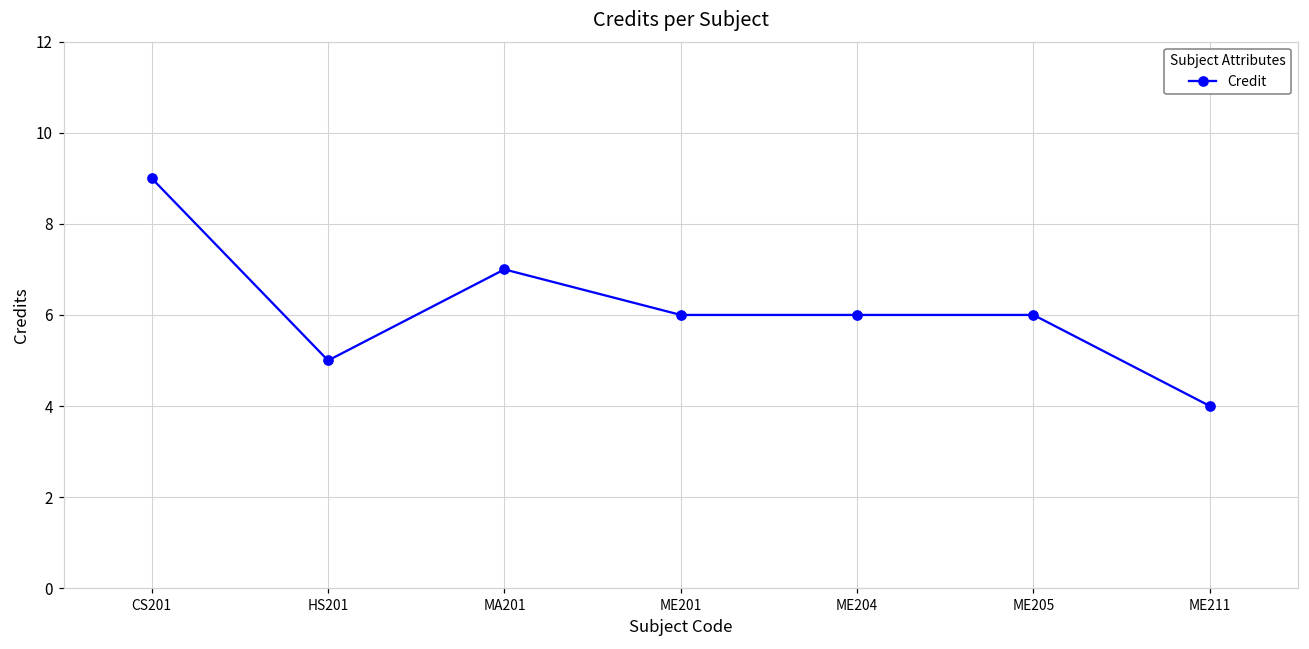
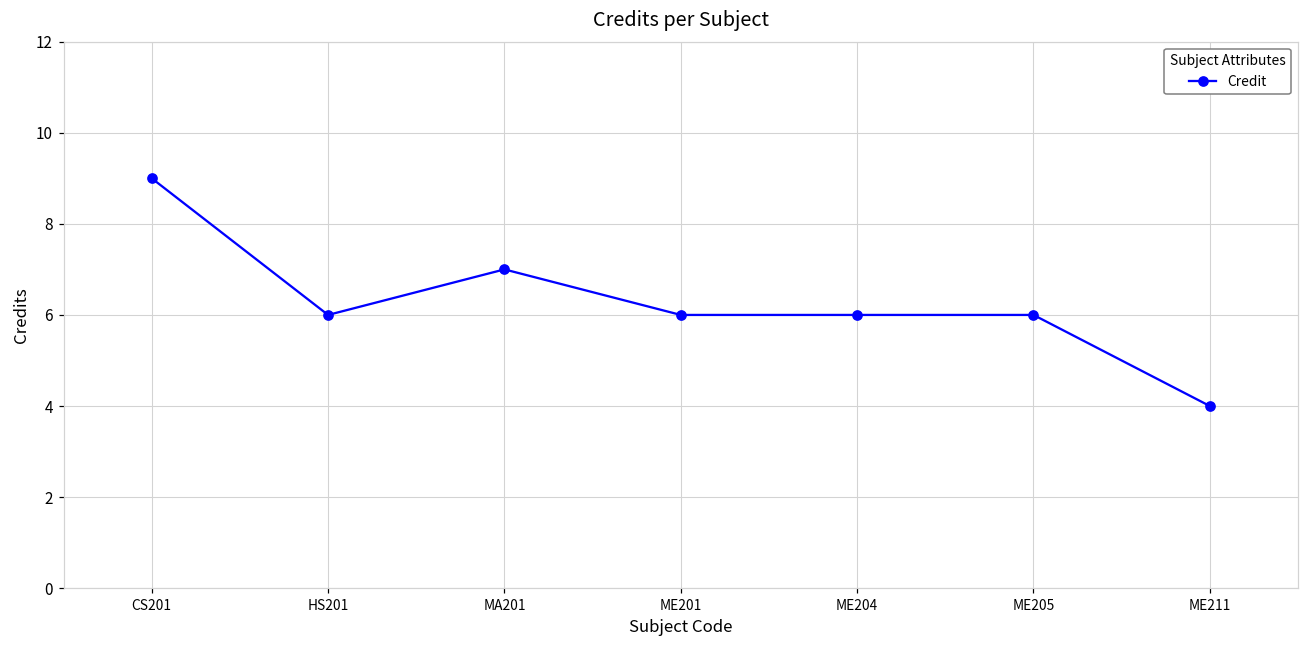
HS201: 5 -> 6
